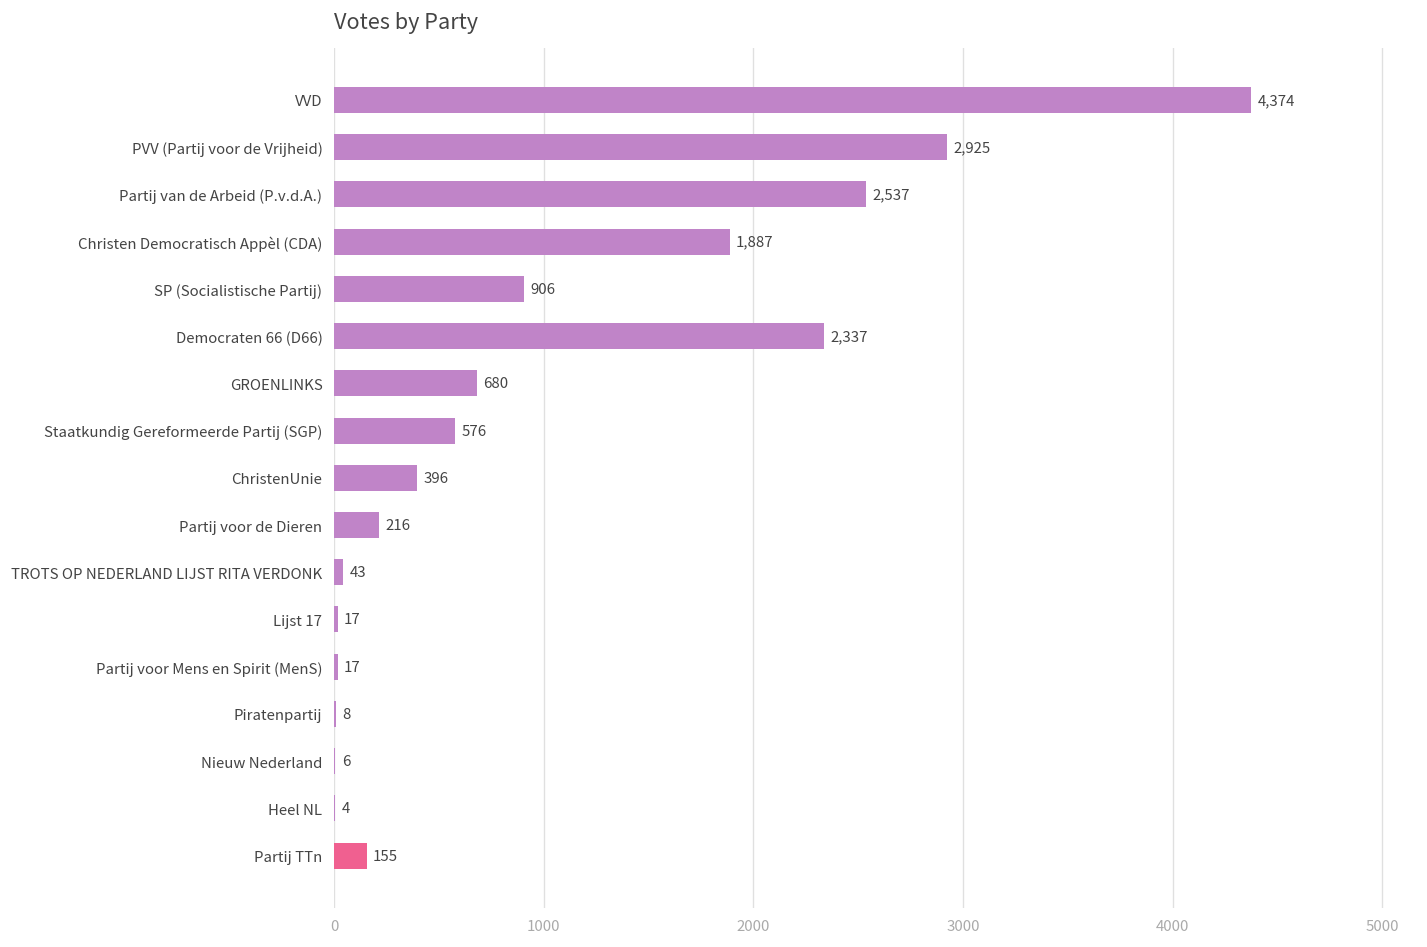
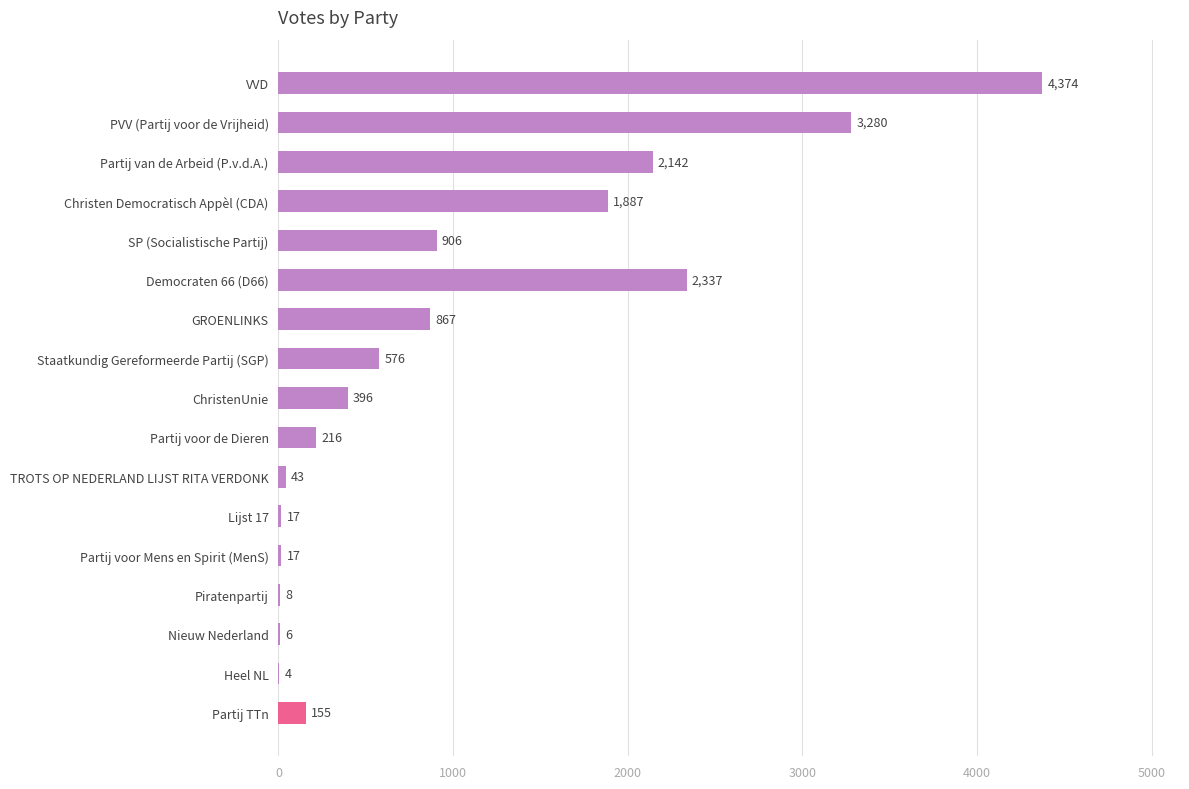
PVV (Partij voor de Vrijheid): 2,925 -> 3,280
Partij van de Arbeid (P.v.d.A.): 2,537 -> 2,142
GROENLINKS: 680 -> 867
